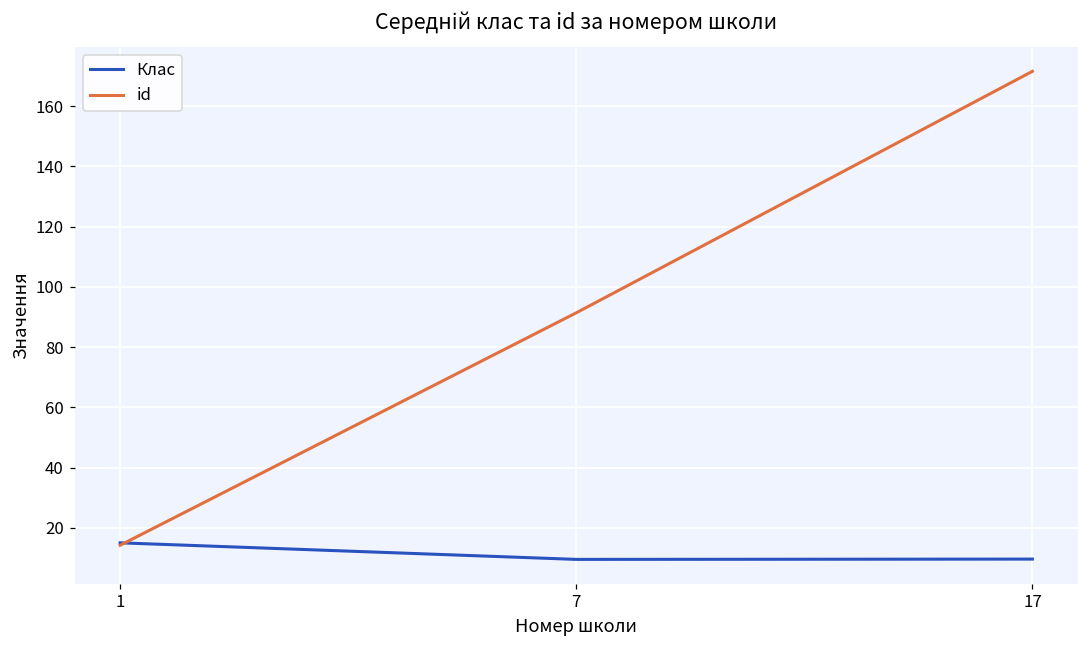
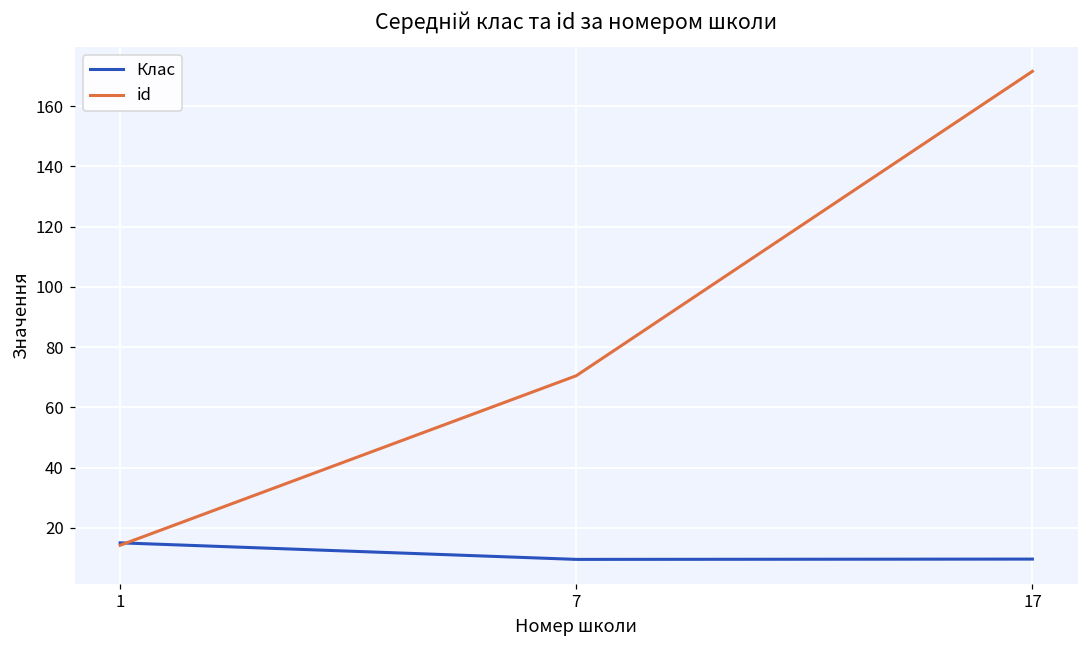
id, 7: 91 -> 71
